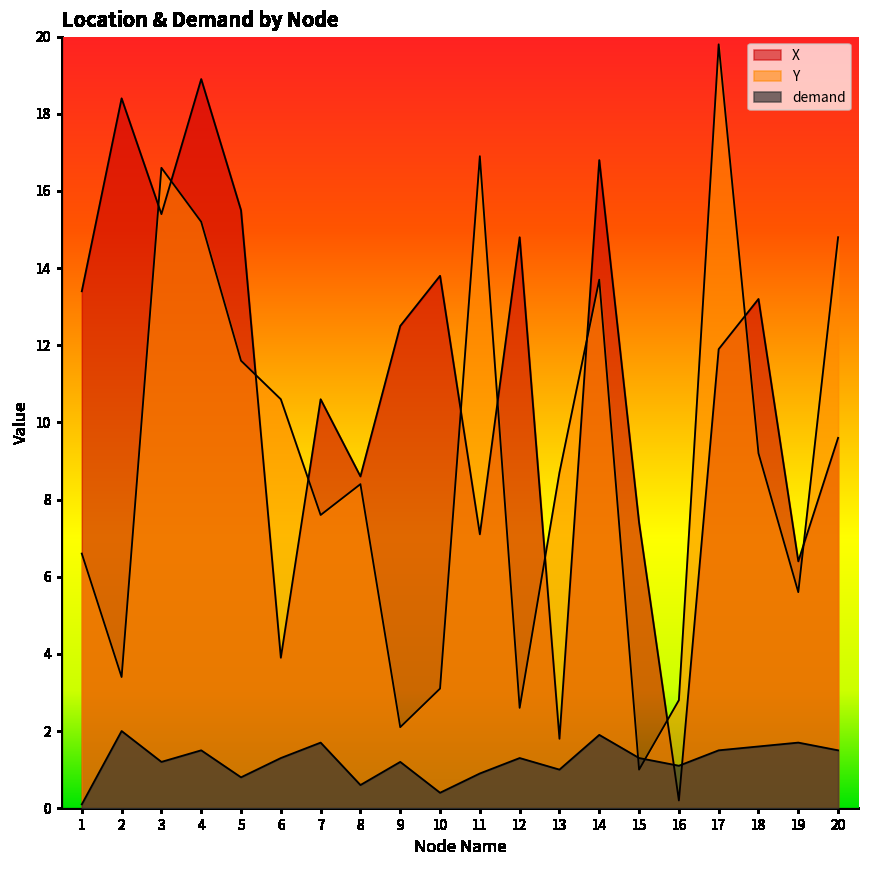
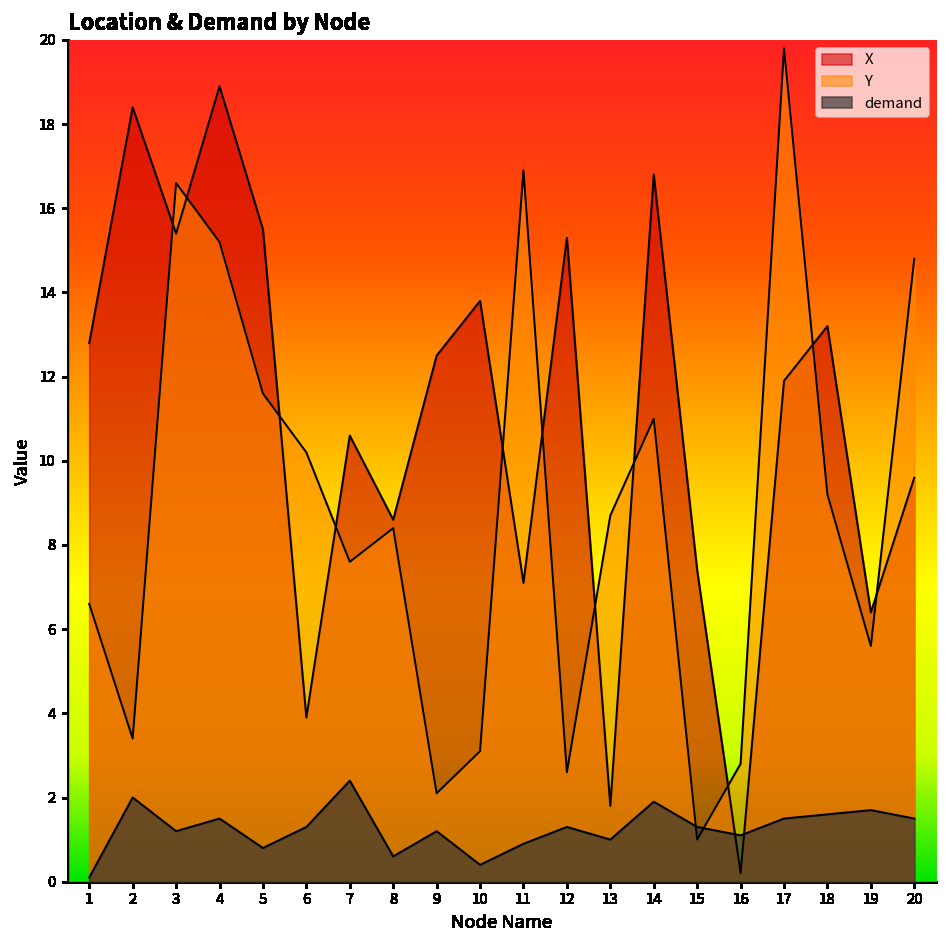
X, 1: 13.4 -> 12.8
Y, 6: 10.6 -> 10.2
demand, 7: 1.7 -> 2.4
X, 12: 14.8 -> 15.3
Y, 14: 13.7 -> 11.0
